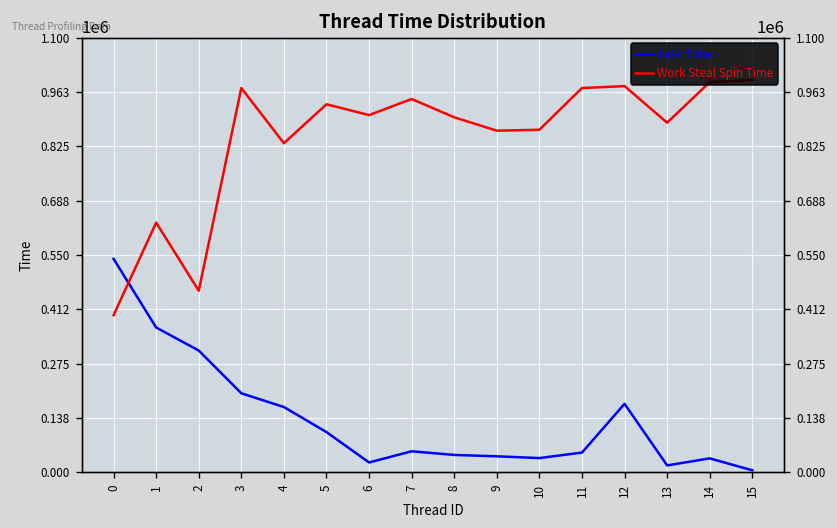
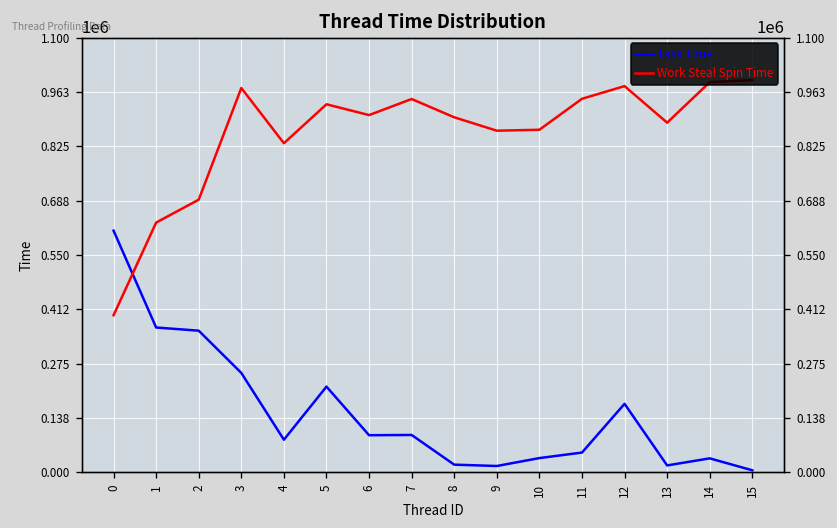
Task Time, 0: 540000 -> 610000
Task Time, 2: 310000 -> 360000
Work Steal Spin Time, 2: 460000 -> 690000
Task Time, 3: 200000 -> 250000
Task Time, 4: 170000 -> 80000
Task Time, 5: 100000 -> 220000
Task Time, 6: 30000 -> 90000
Task Time, 7: 50000 -> 90000
Task Time, 8: 40000 -> 20000
Task Time, 9: 40000 -> 20000
Work Steal Spin Time, 11: 970000 -> 950000
